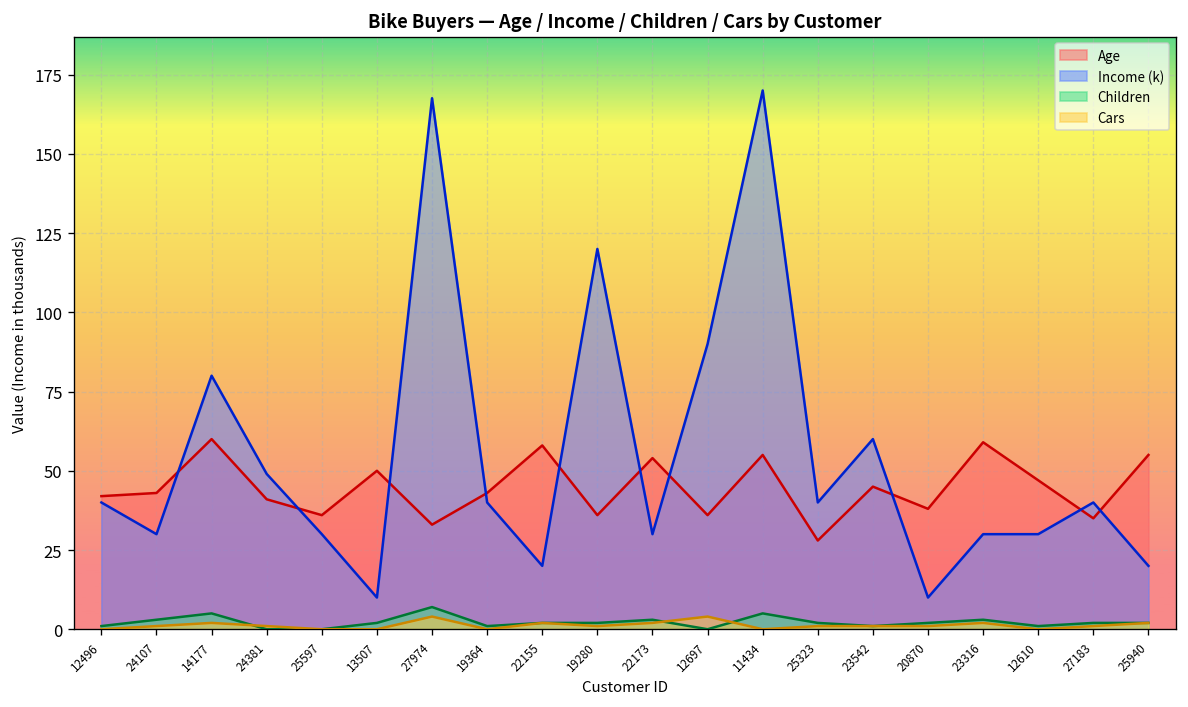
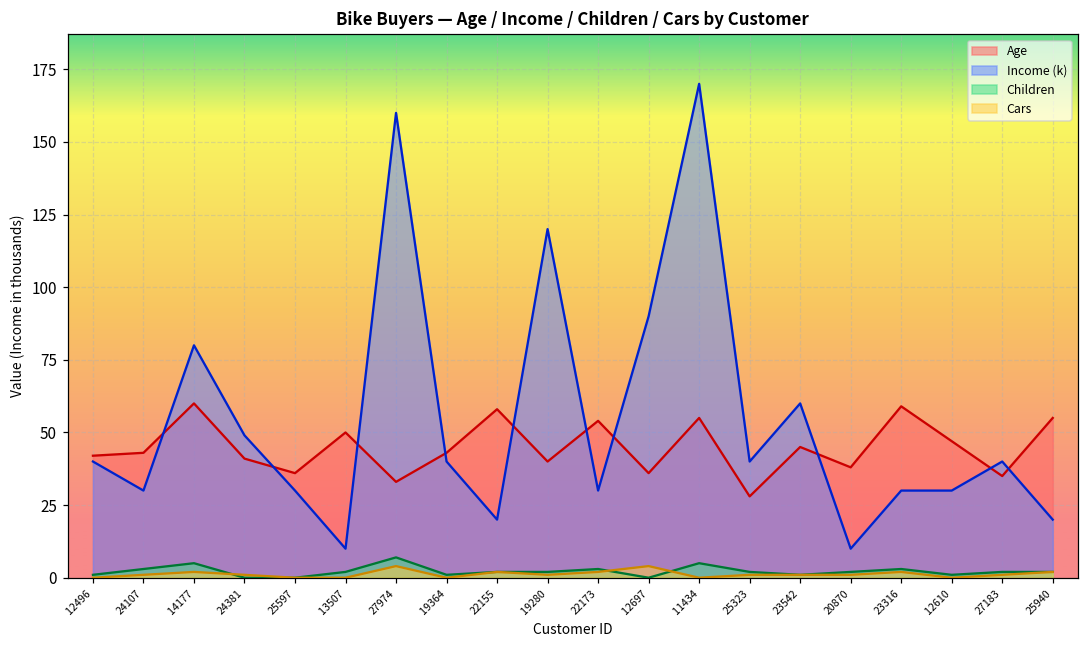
Income (k), 27974: 168 -> 160
Age, 19280: 36 -> 40
